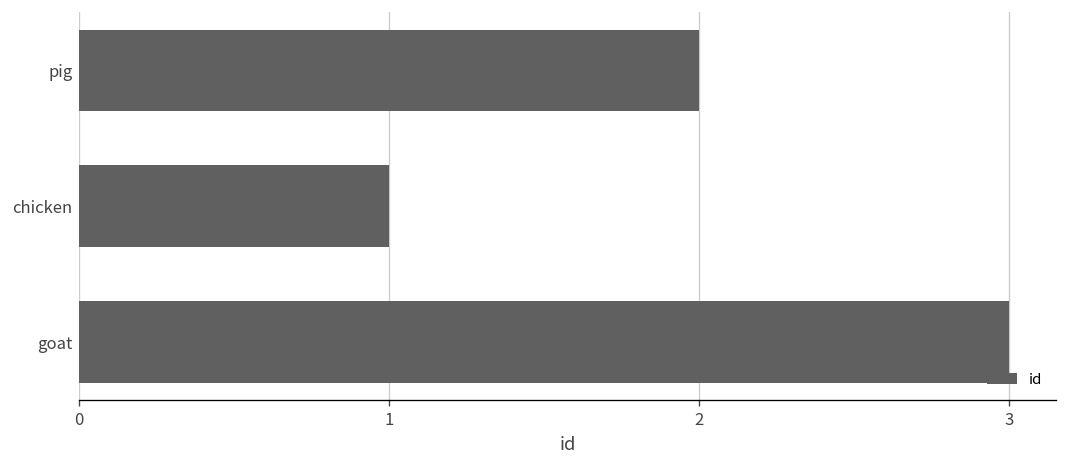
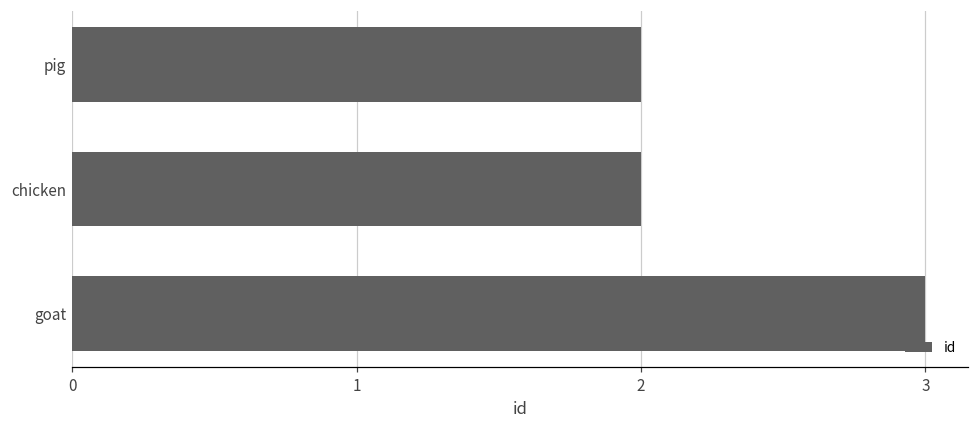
chicken: 1 -> 2
